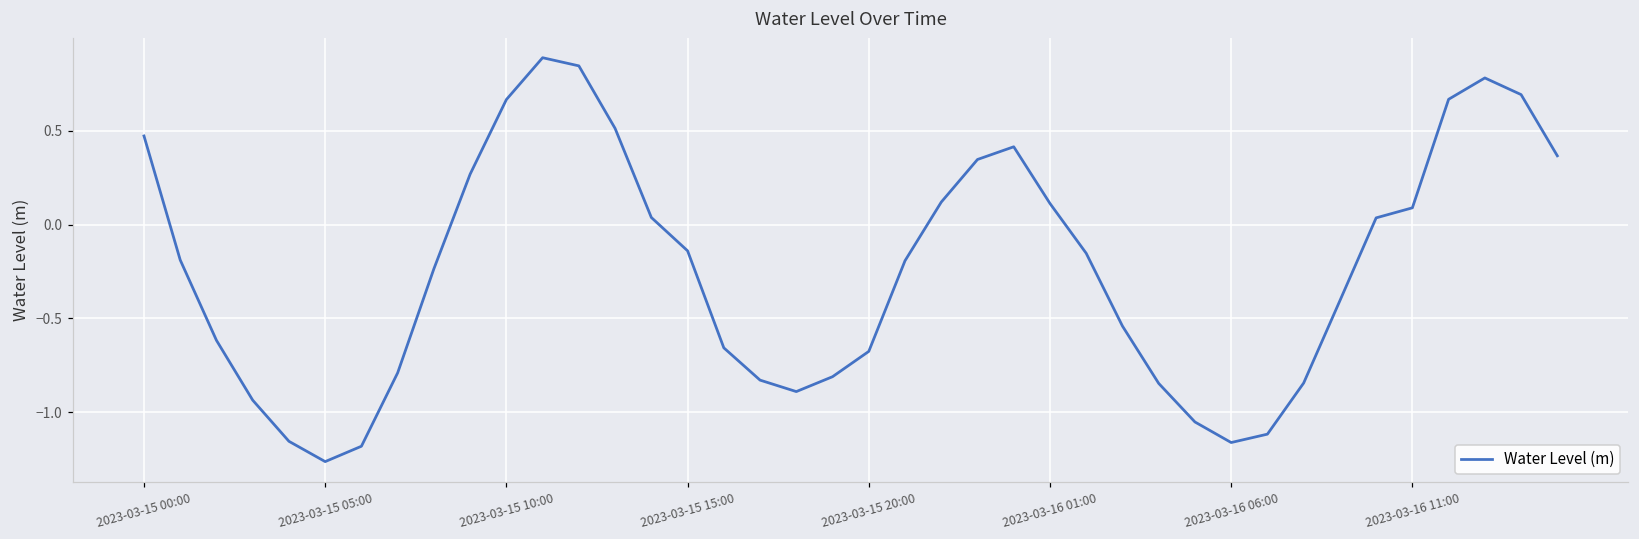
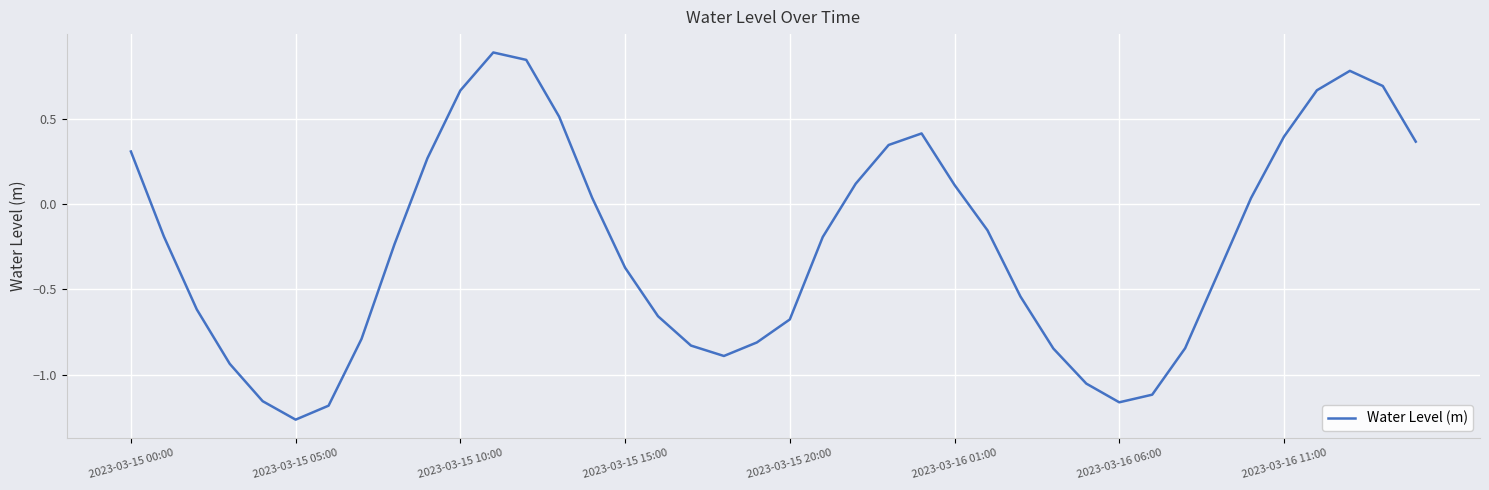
2023-03-15 00:00: 0.47 -> 0.31
2023-03-15 15:00: -0.14 -> -0.37
2023-03-16 11:00: 0.09 -> 0.40
